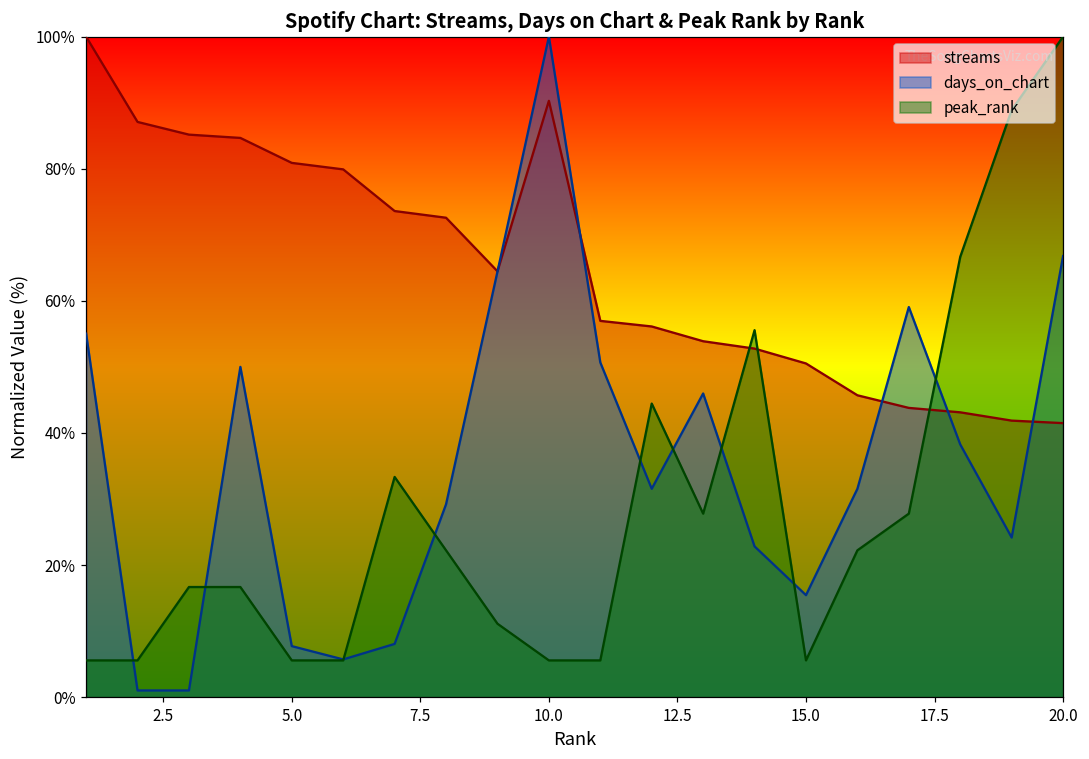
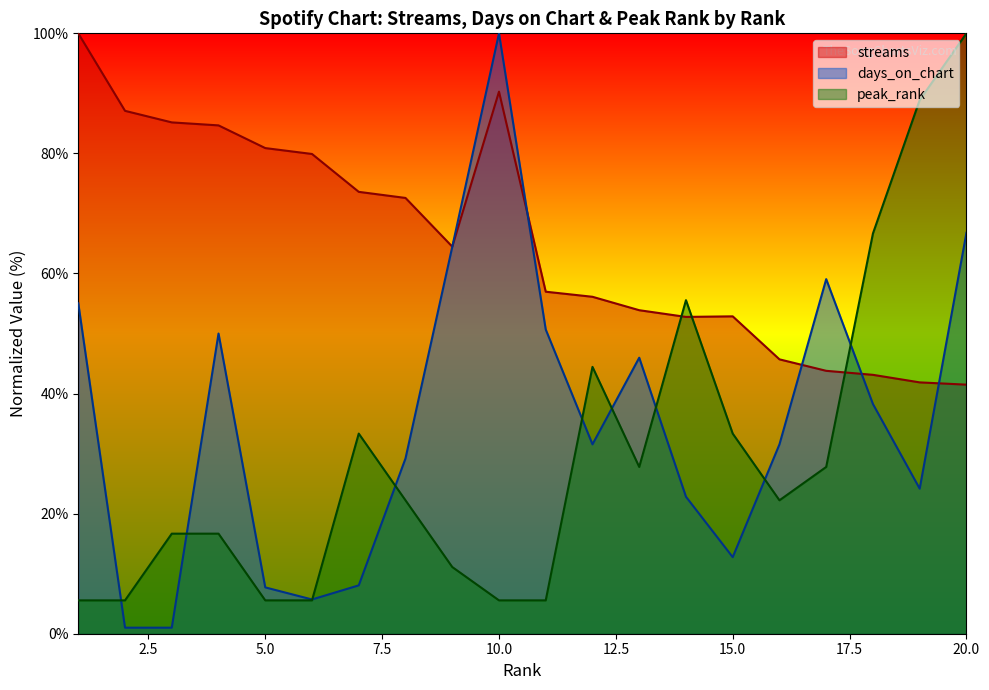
streams, 15.0: 51% -> 53%
days_on_chart, 15.0: 15% -> 13%
peak_rank, 15.0: 6% -> 33%
